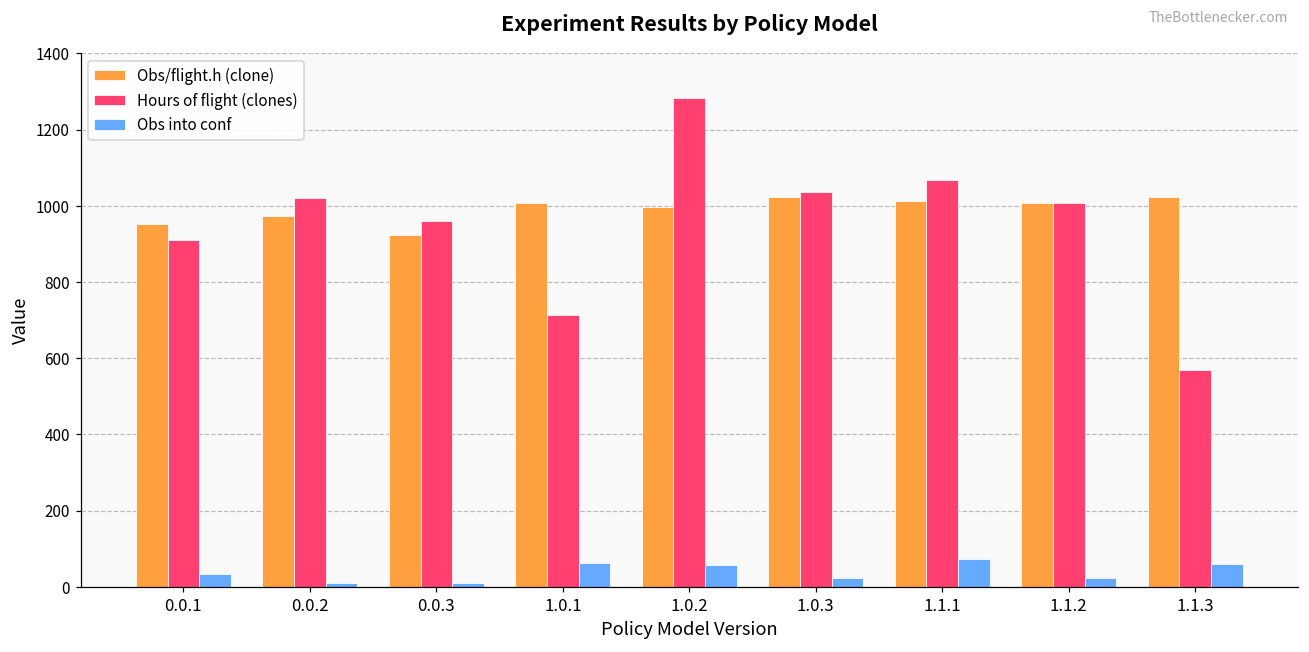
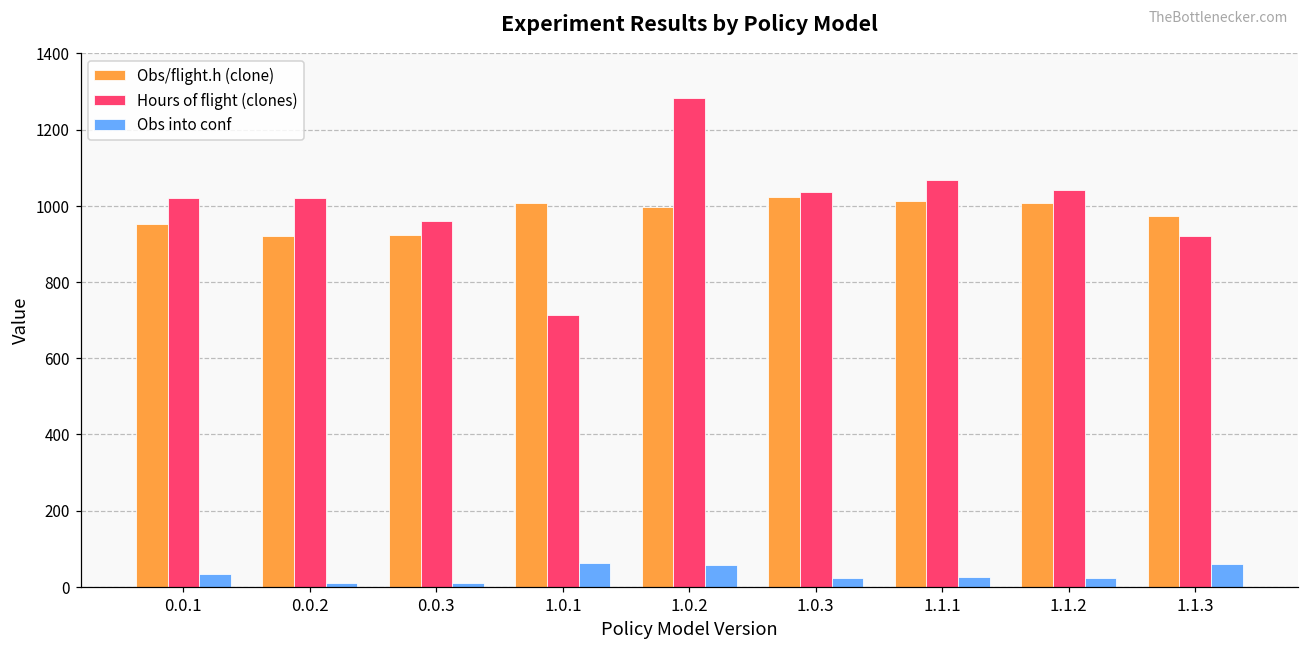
Hours of flight (clones), 0.0.1: 910 -> 1020
Obs/flight.h (clone), 0.0.2: 970 -> 920
Obs into conf, 1.1.1: 70 -> 20
Hours of flight (clones), 1.1.2: 1010 -> 1040
Obs/flight.h (clone), 1.1.3: 1020 -> 970
Hours of flight (clones), 1.1.3: 570 -> 920
